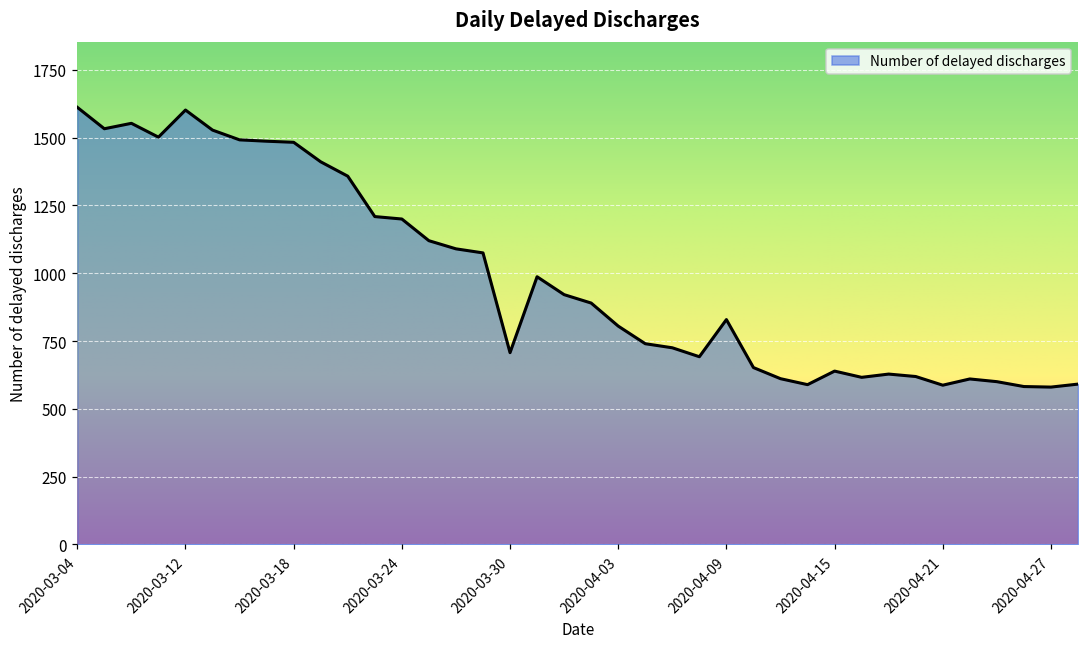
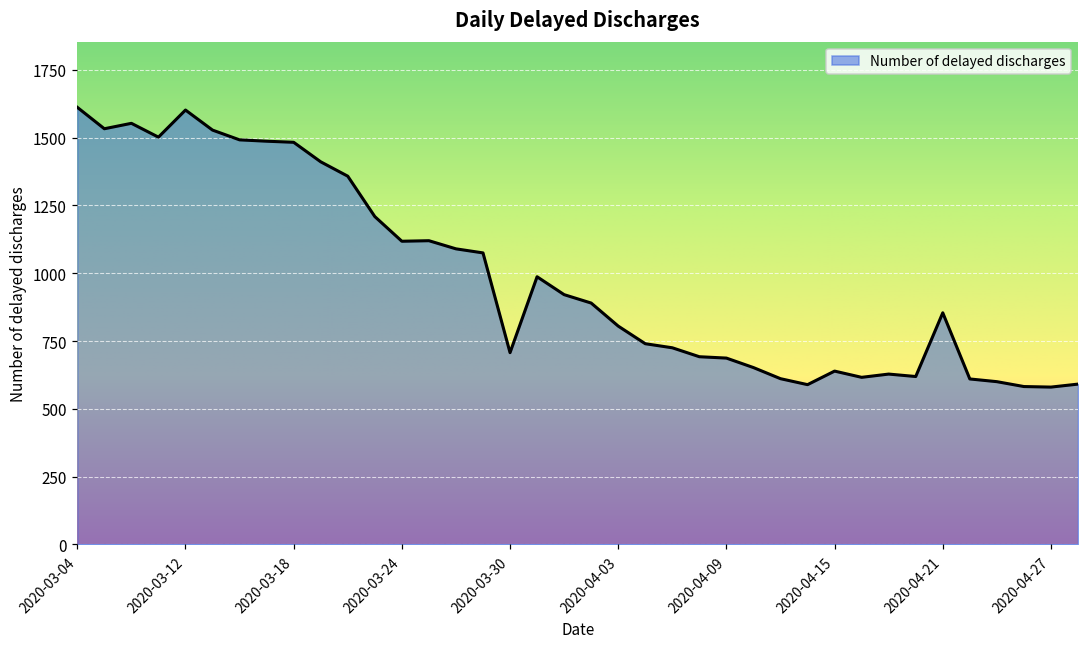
2020-03-24: 1200 -> 1120
2020-04-09: 830 -> 690
2020-04-21: 590 -> 850
